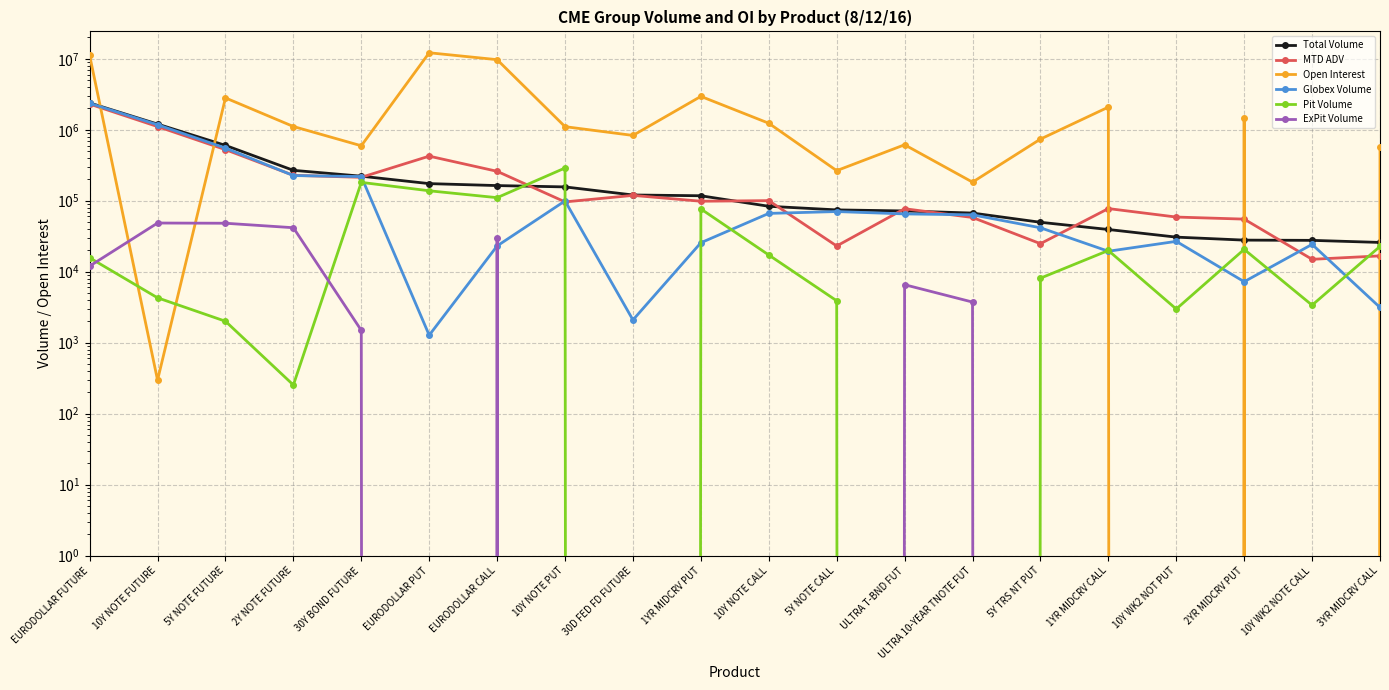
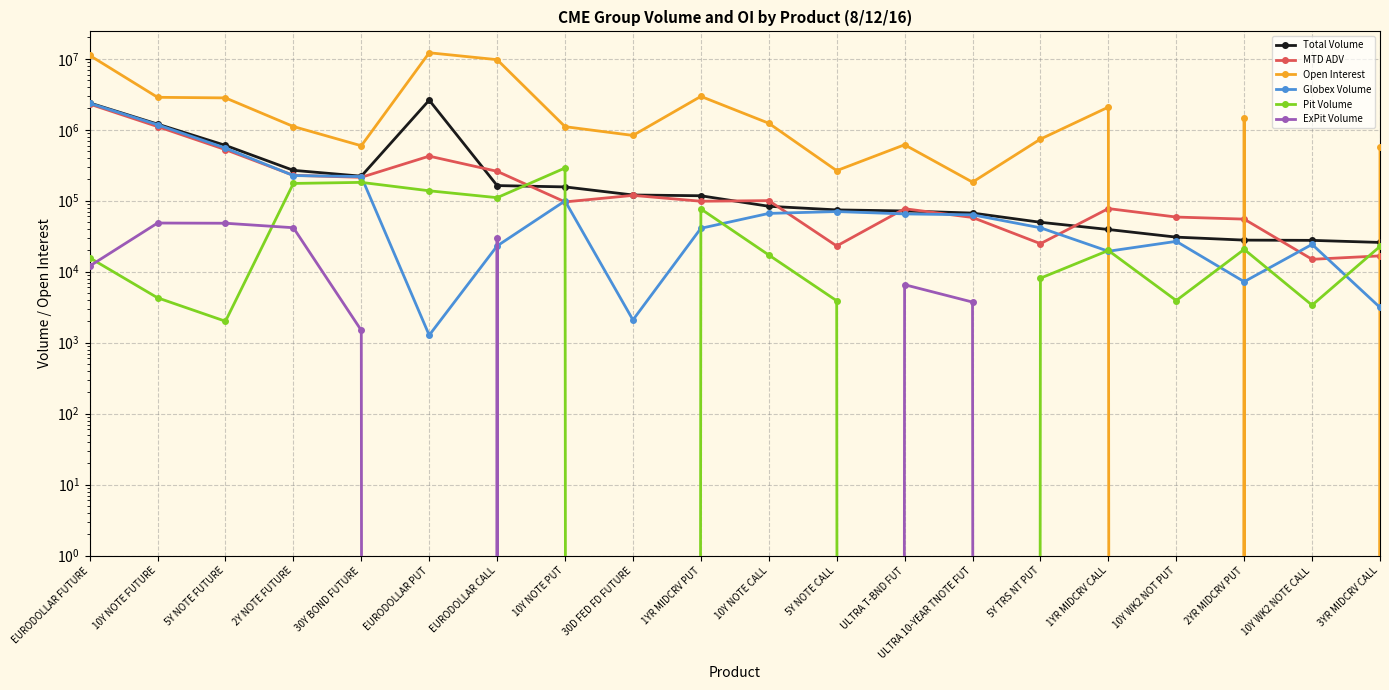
Open Interest, 10Y NOTE FUTURE: 300 -> 2900000
Pit Volume, 2Y NOTE FUTURE: 250 -> 180000
Total Volume, EURODOLLAR PUT: 170000 -> 2600000
Globex Volume, 1YR MIDCRV PUT: 26000 -> 40000
Pit Volume, 10Y WK2 NOT PUT: 3000 -> 4000
